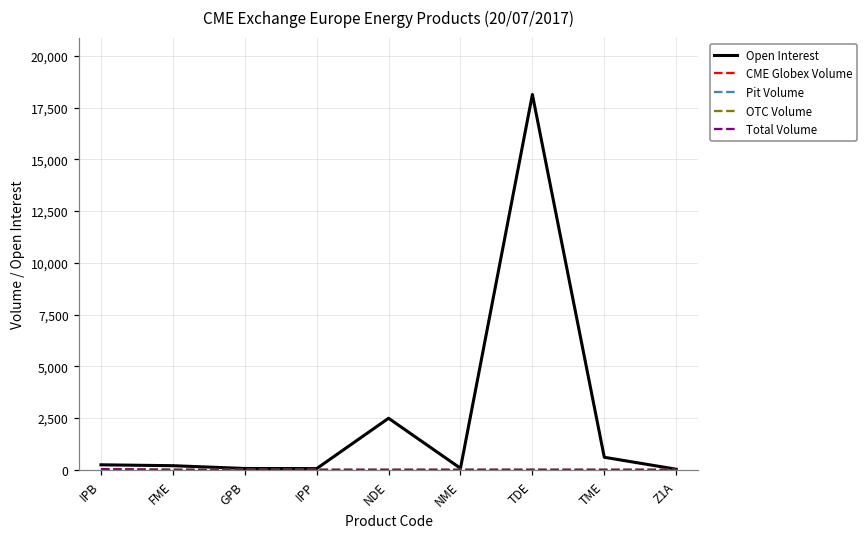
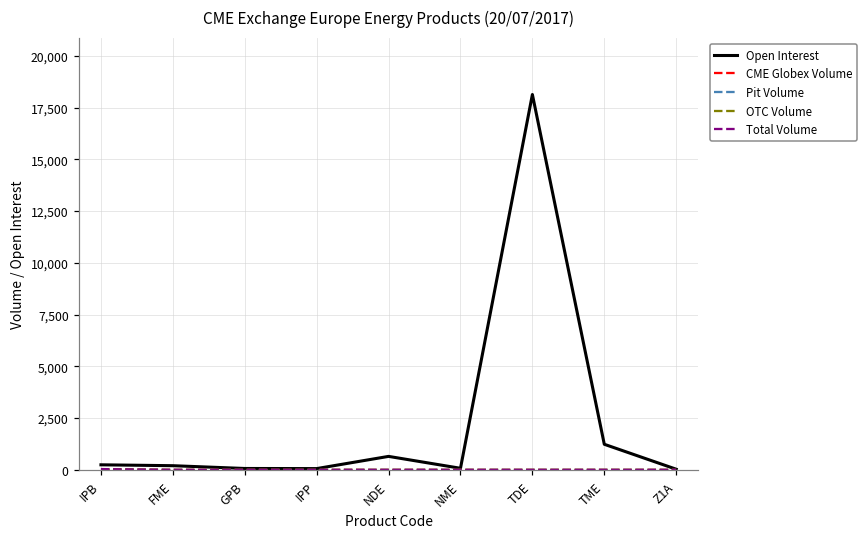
Open Interest, NDE: 2,500 -> 700
Open Interest, TME: 600 -> 1,200
